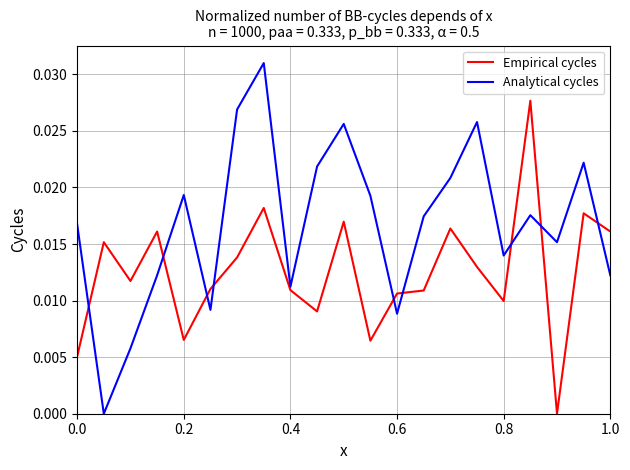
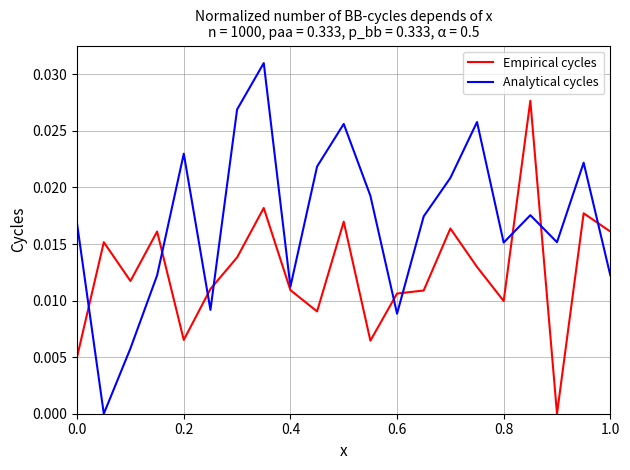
Analytical cycles, 0.2: 0.0193 -> 0.0230
Analytical cycles, 0.8: 0.0140 -> 0.0151
